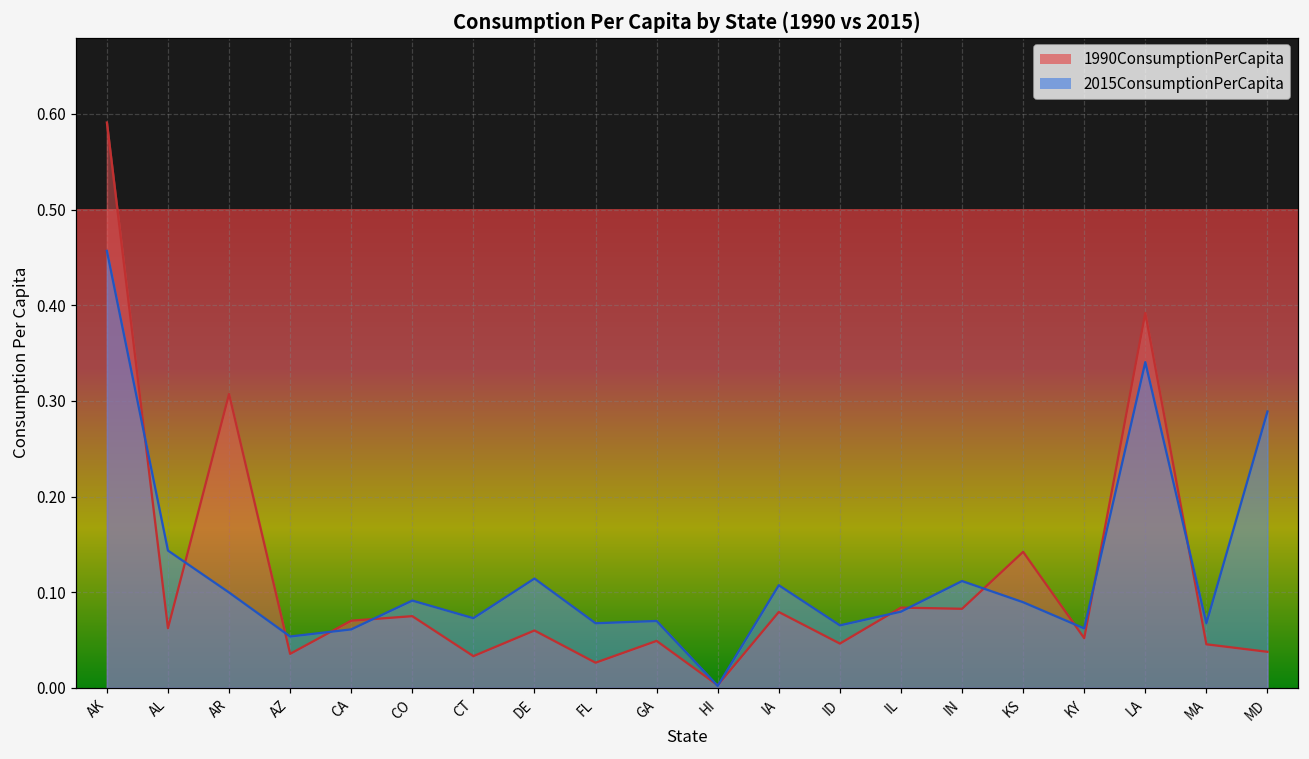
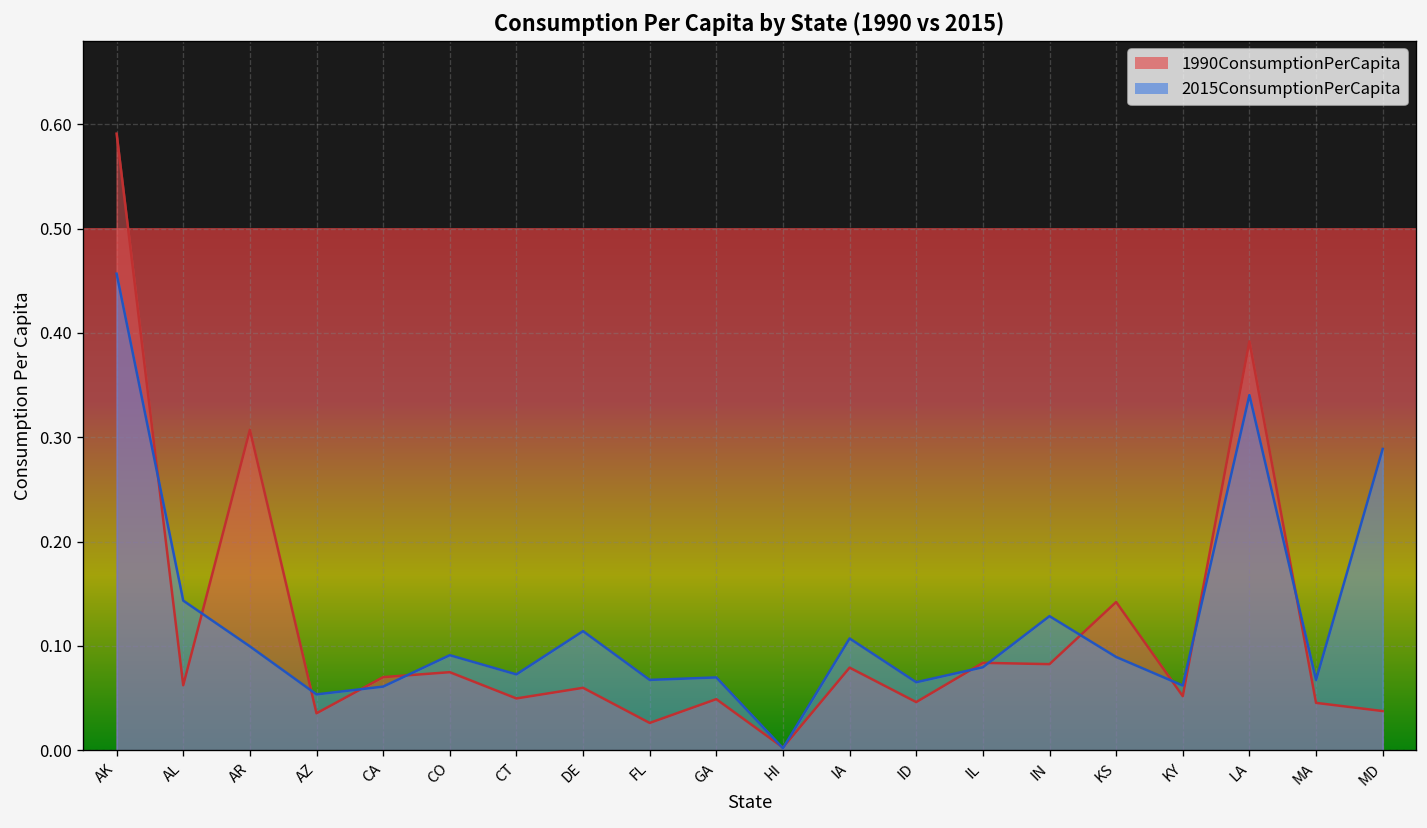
1990ConsumptionPerCapita, CT: 0.03 -> 0.05
2015ConsumptionPerCapita, IN: 0.11 -> 0.13
